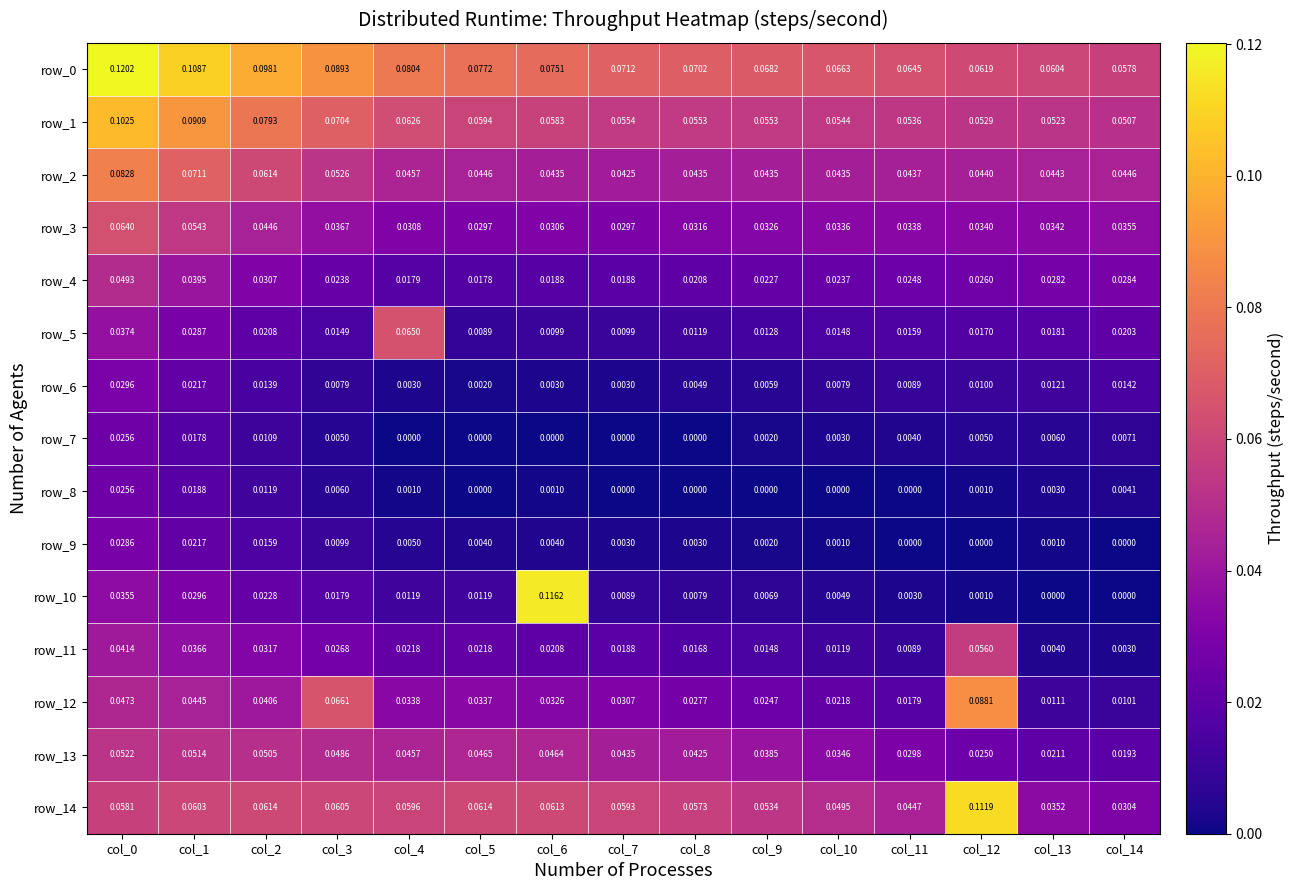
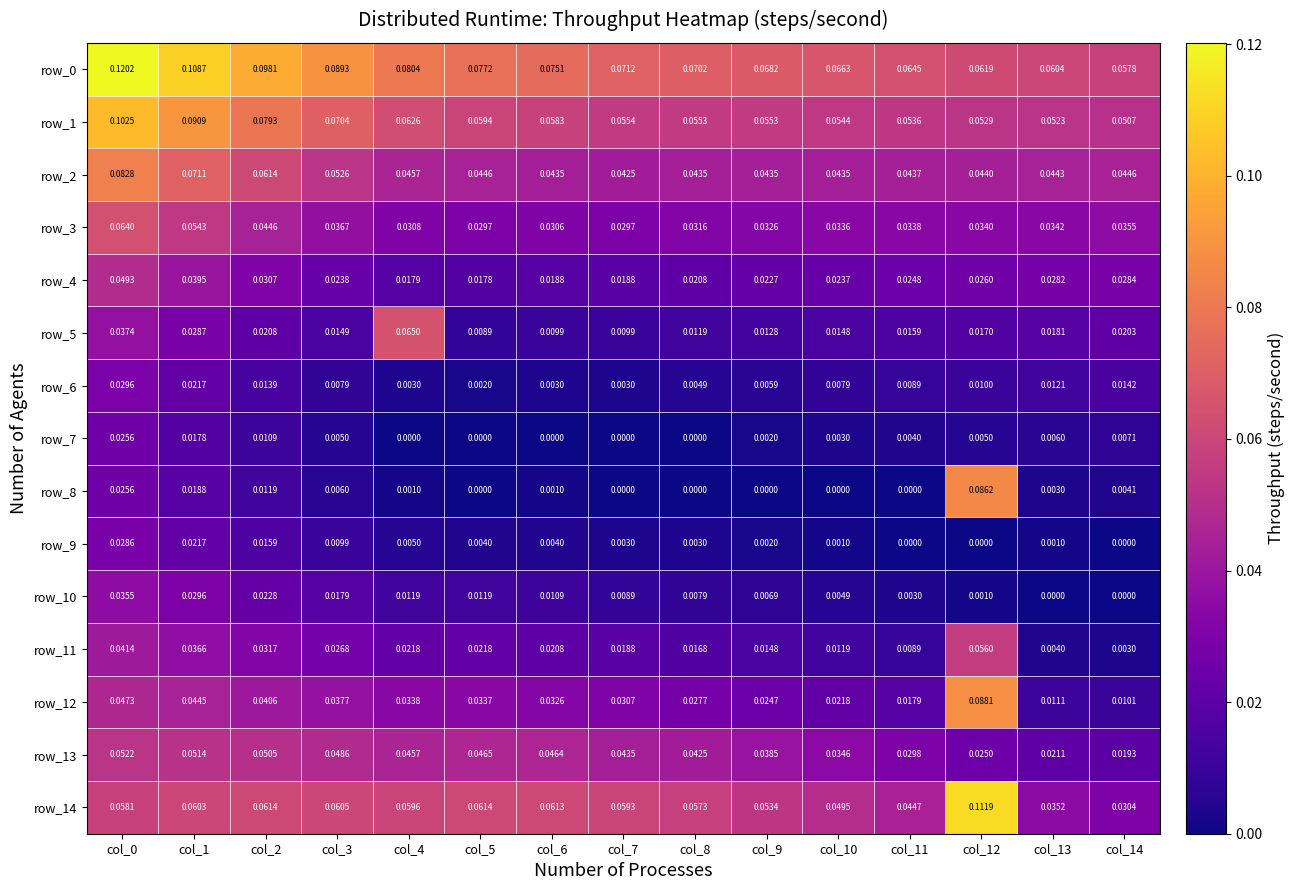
row_8, col_12: 0.0010 -> 0.0862
row_10, col_6: 0.1162 -> 0.0109
row_12, col_3: 0.0661 -> 0.0377
